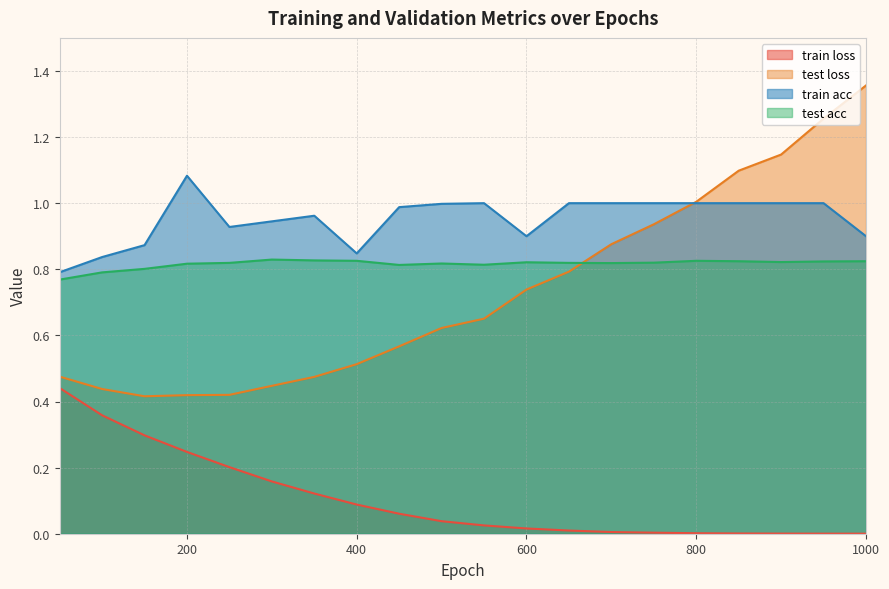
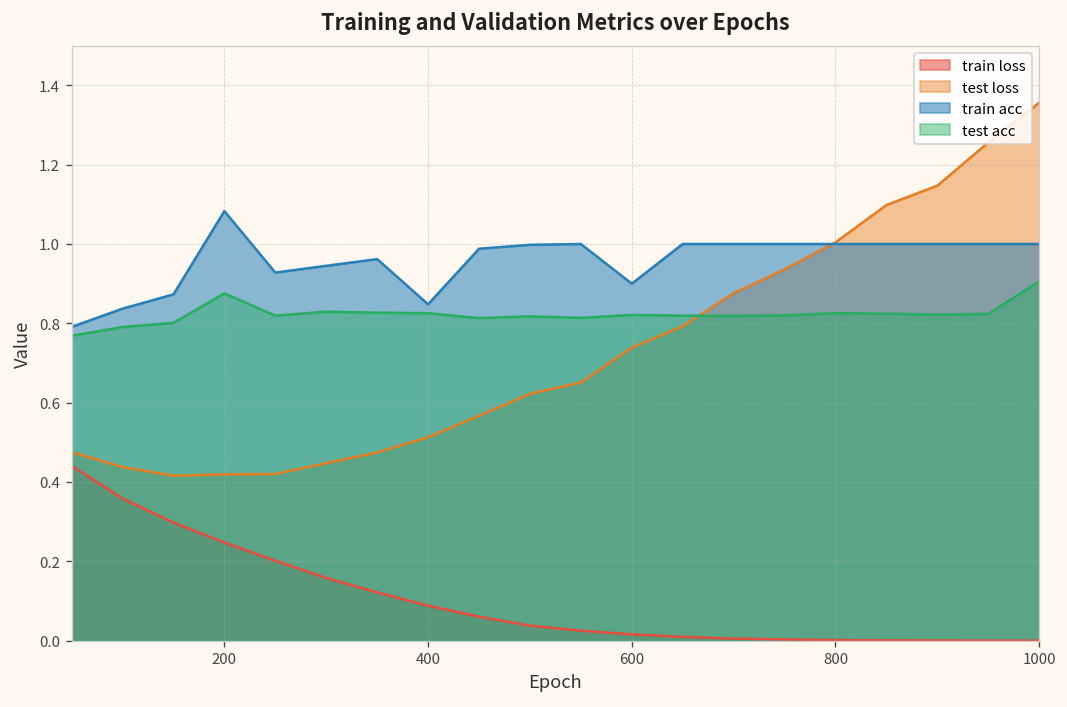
test acc, 200: 0.82 -> 0.88
train acc, 1000: 0.9 -> 1.0
test acc, 1000: 0.82 -> 0.91
